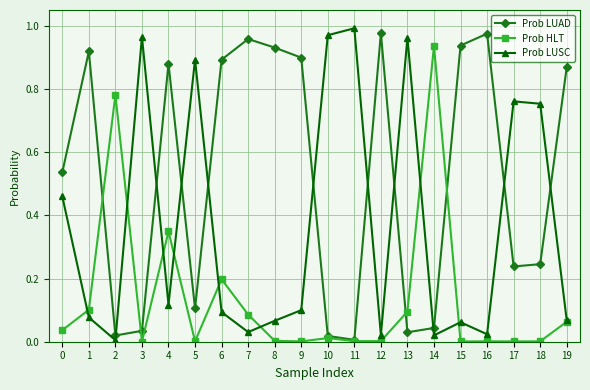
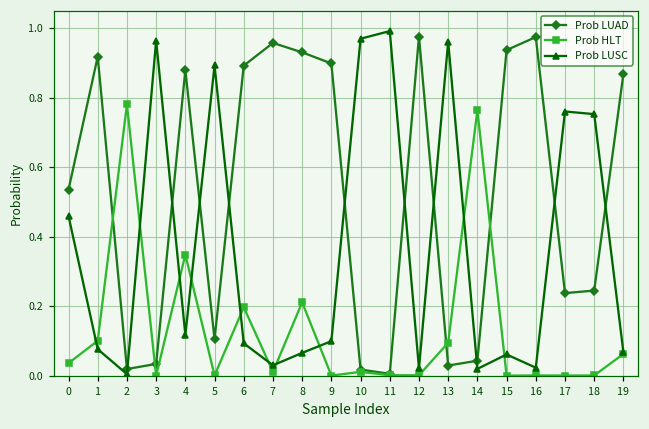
Prob HLT, 7: 0.09 -> 0.01
Prob HLT, 8: 0.00 -> 0.21
Prob HLT, 14: 0.94 -> 0.76
